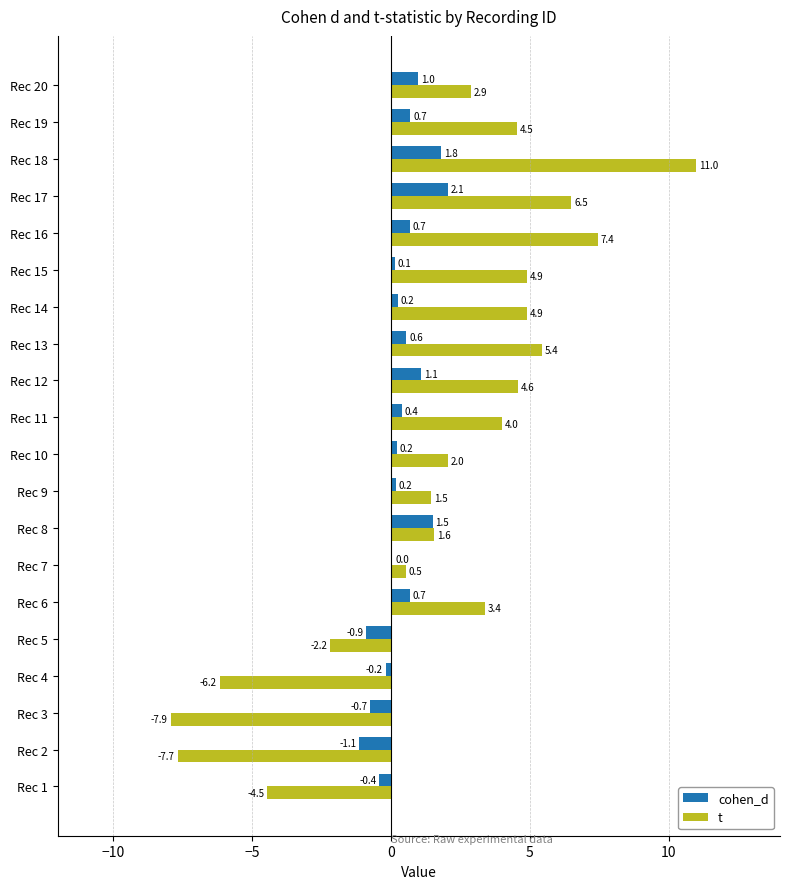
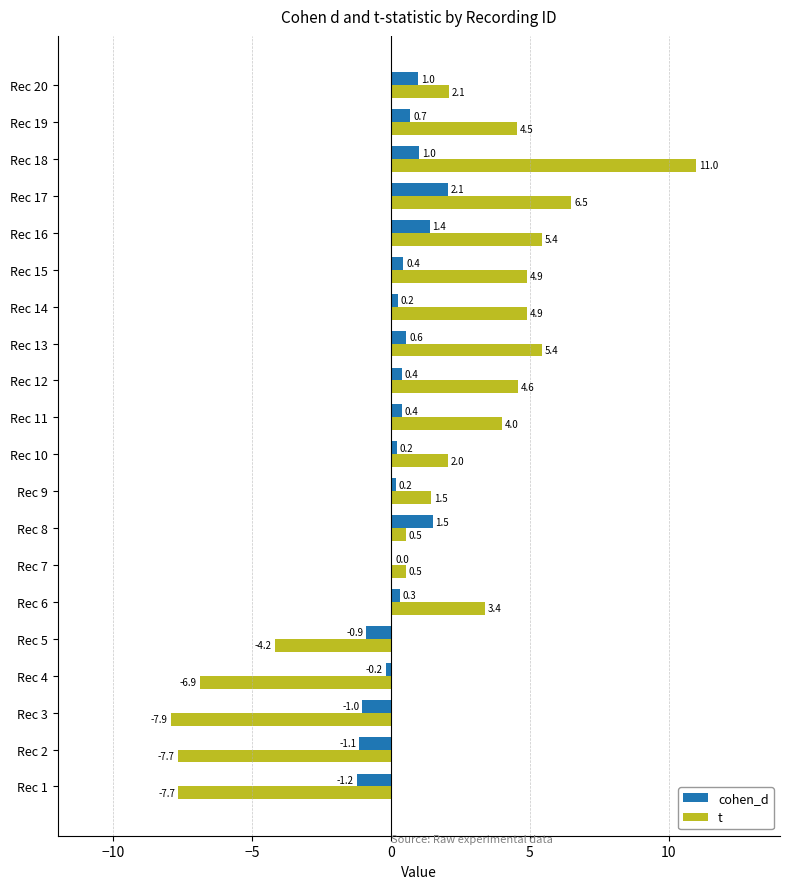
t, Rec 20: 2.9 -> 2.1
cohen_d, Rec 18: 1.8 -> 1.0
cohen_d, Rec 16: 0.7 -> 1.4
t, Rec 16: 7.4 -> 5.4
cohen_d, Rec 15: 0.1 -> 0.4
cohen_d, Rec 12: 1.1 -> 0.4
t, Rec 8: 1.6 -> 0.5
cohen_d, Rec 6: 0.7 -> 0.3
t, Rec 5: -2.2 -> -4.2
t, Rec 4: -6.2 -> -6.9
cohen_d, Rec 3: -0.7 -> -1.0
cohen_d, Rec 1: -0.4 -> -1.2
t, Rec 1: -4.5 -> -7.7
